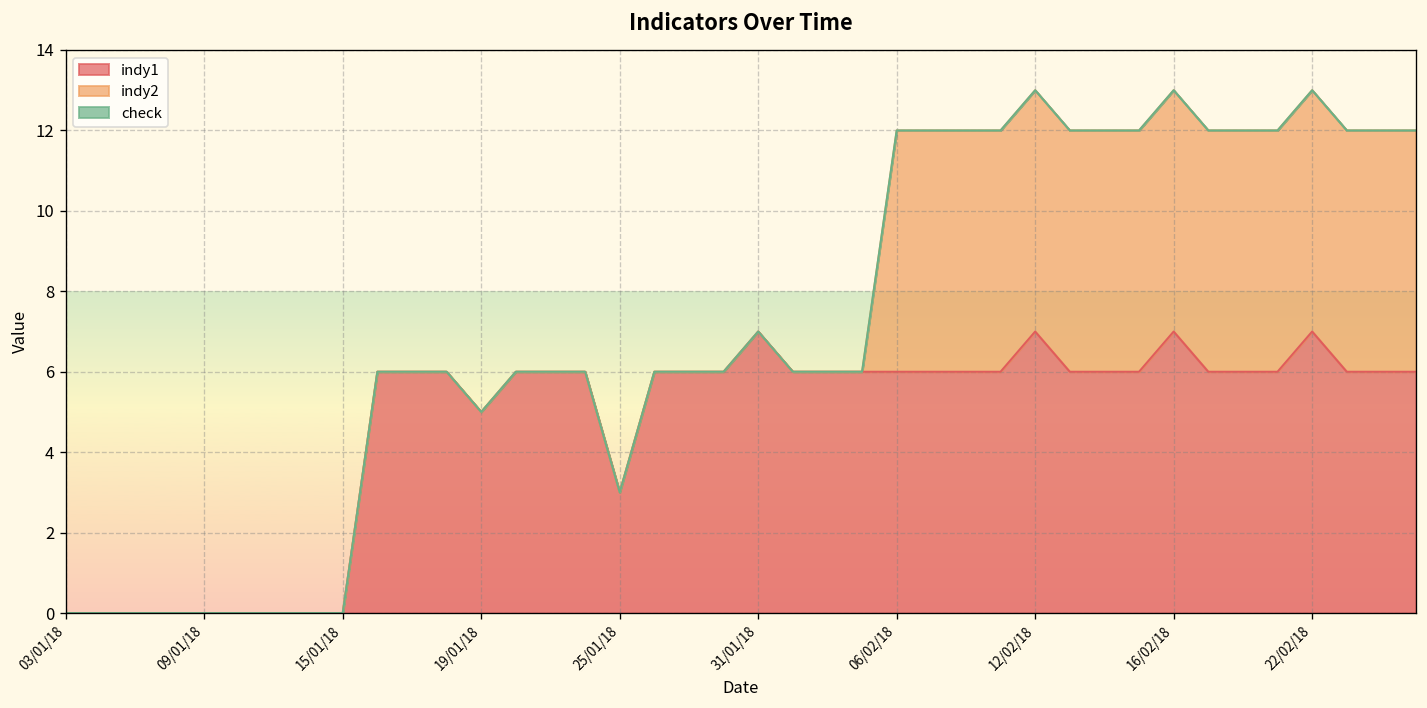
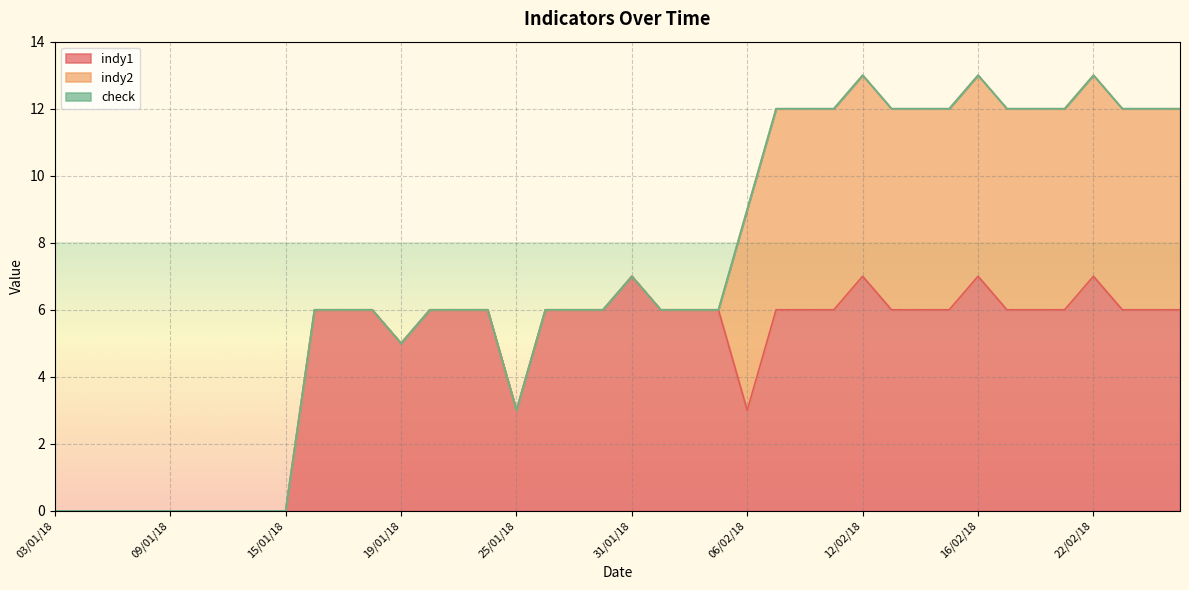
indy1, 06/02/18: 6 -> 3
